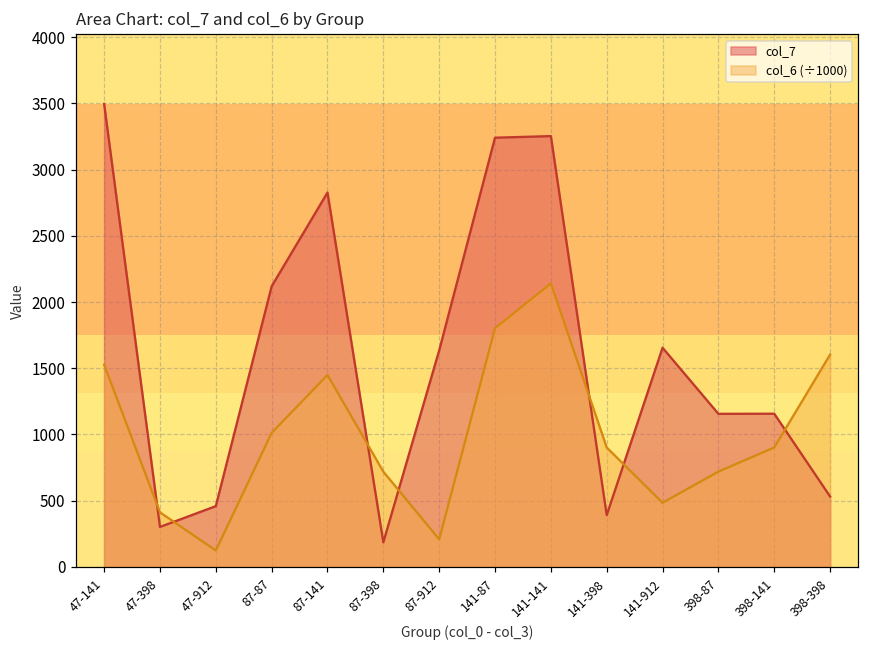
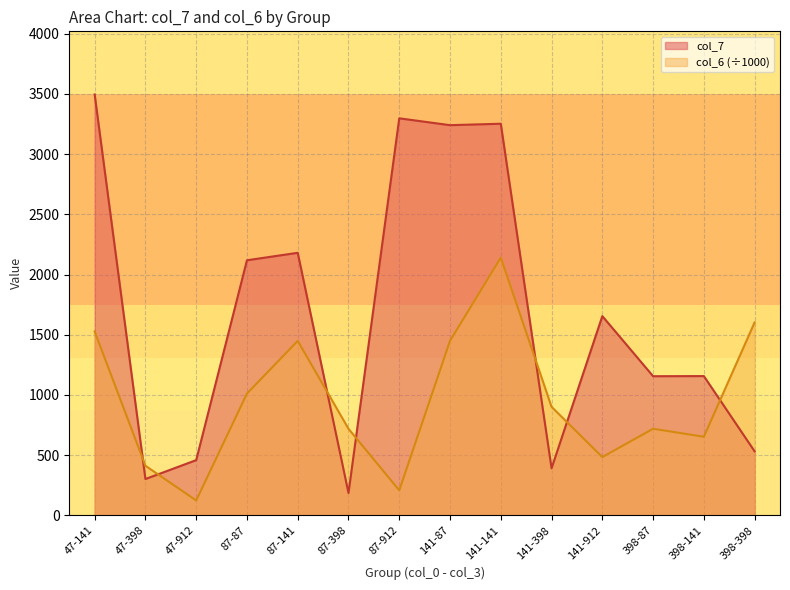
col_7, 87-141: 2830 -> 2180
col_7, 87-912: 1640 -> 3300
col_6 (÷1000), 141-87: 1800 -> 1450
col_6 (÷1000), 398-141: 900 -> 650
